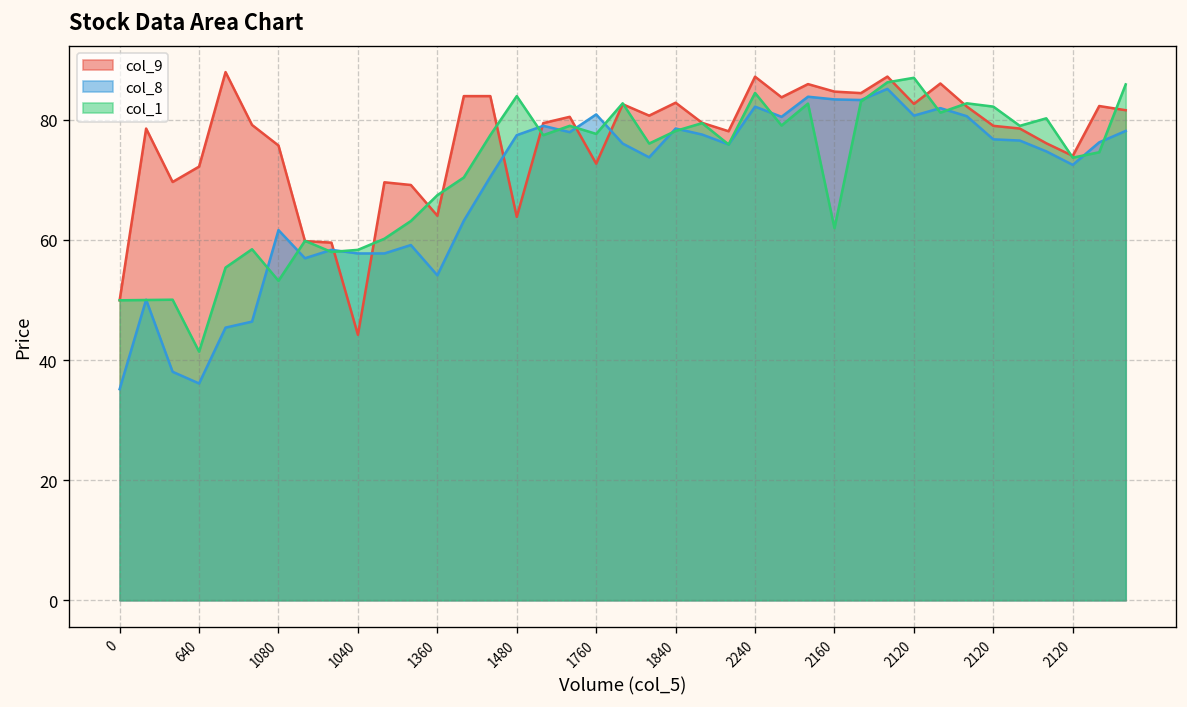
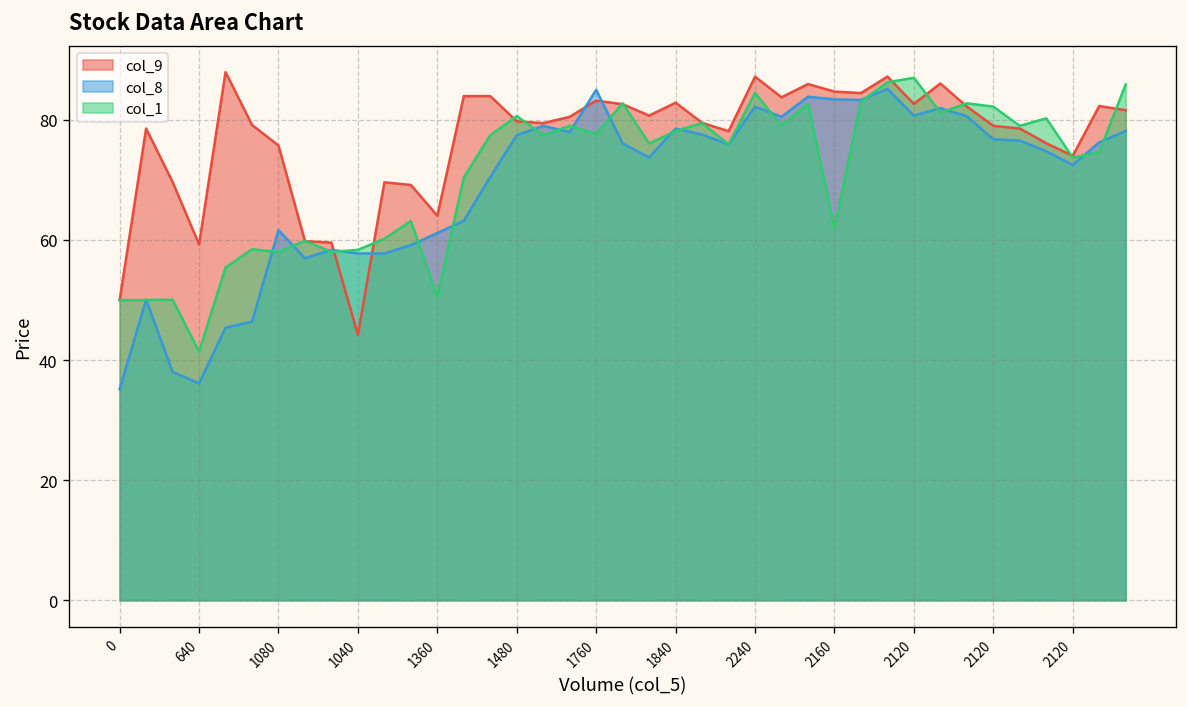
col_9, 640: 72 -> 59
col_1, 1080: 53 -> 58
col_8, 1360: 54 -> 61
col_1, 1360: 67 -> 51
col_9, 1480: 64 -> 80
col_1, 1480: 84 -> 81
col_9, 1760: 73 -> 83
col_8, 1760: 81 -> 85
